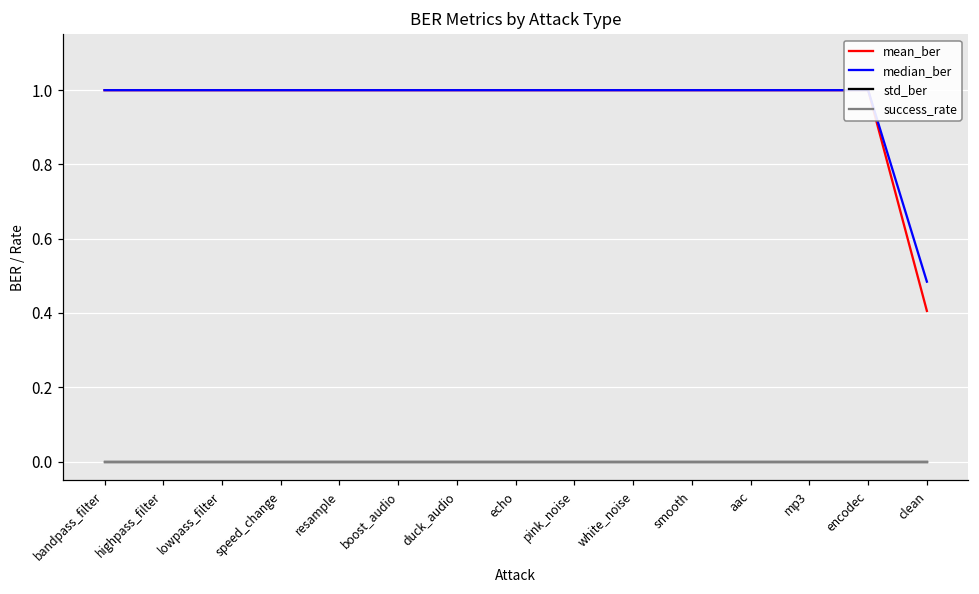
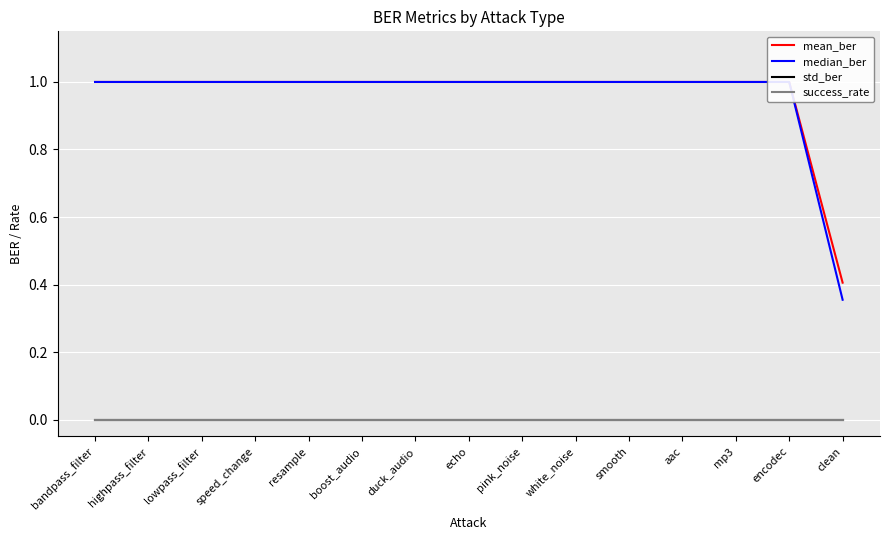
median_ber, clean: 0.48 -> 0.35
